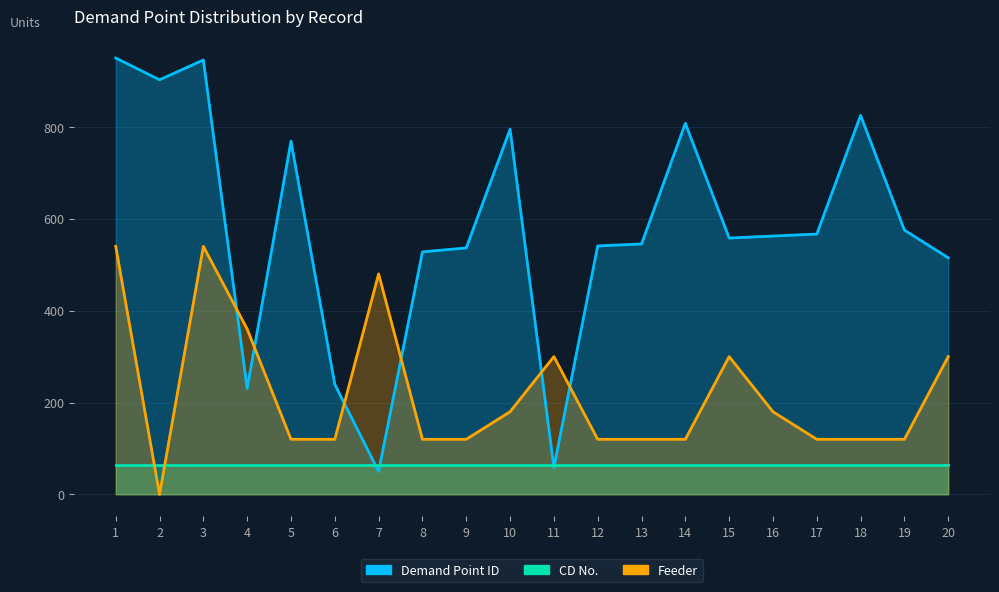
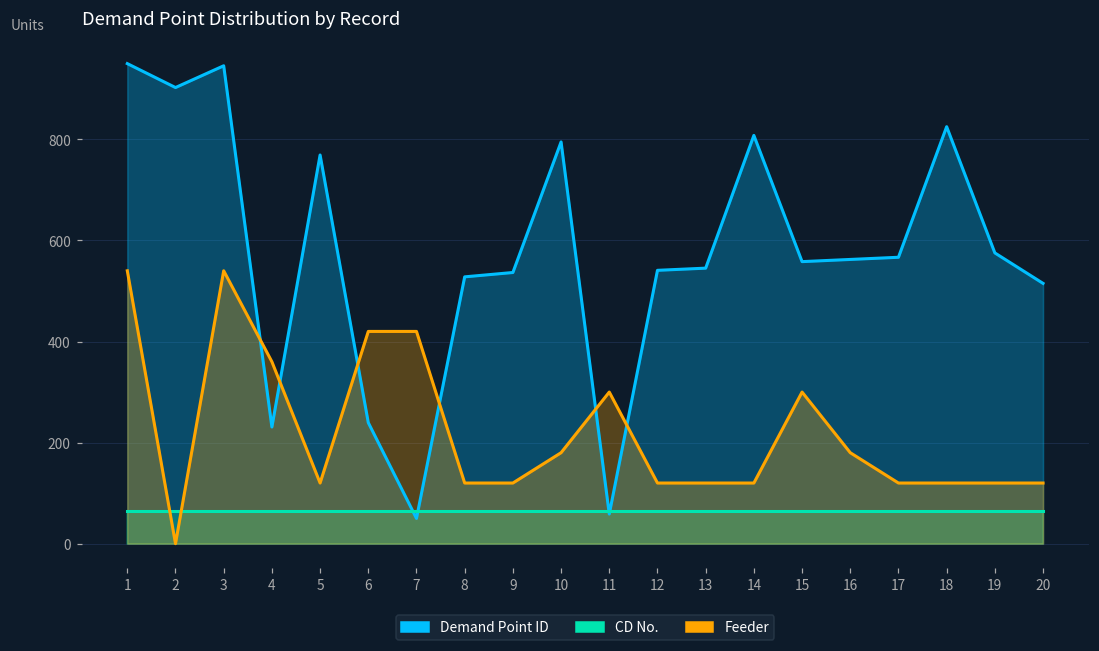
Feeder, 6: 120 -> 420
Feeder, 7: 480 -> 420
Feeder, 20: 300 -> 120
